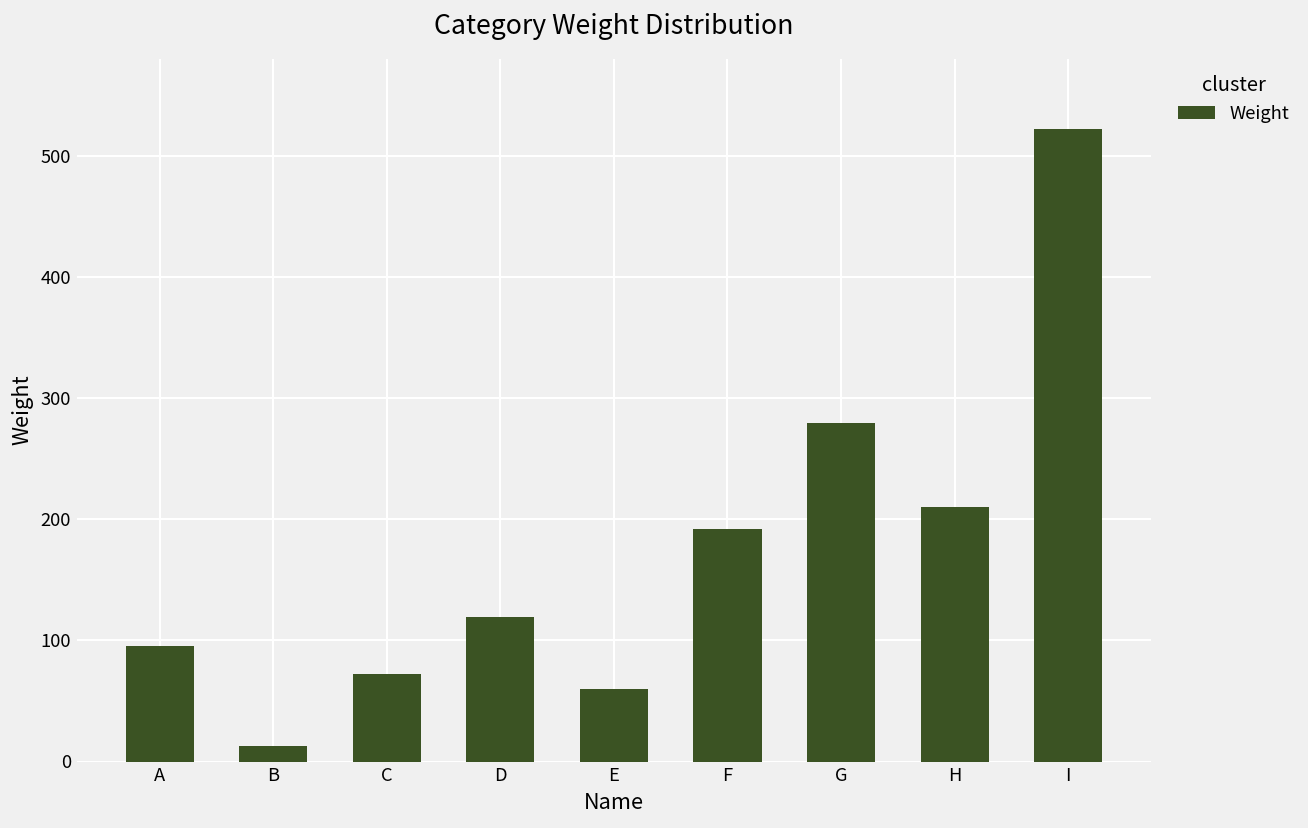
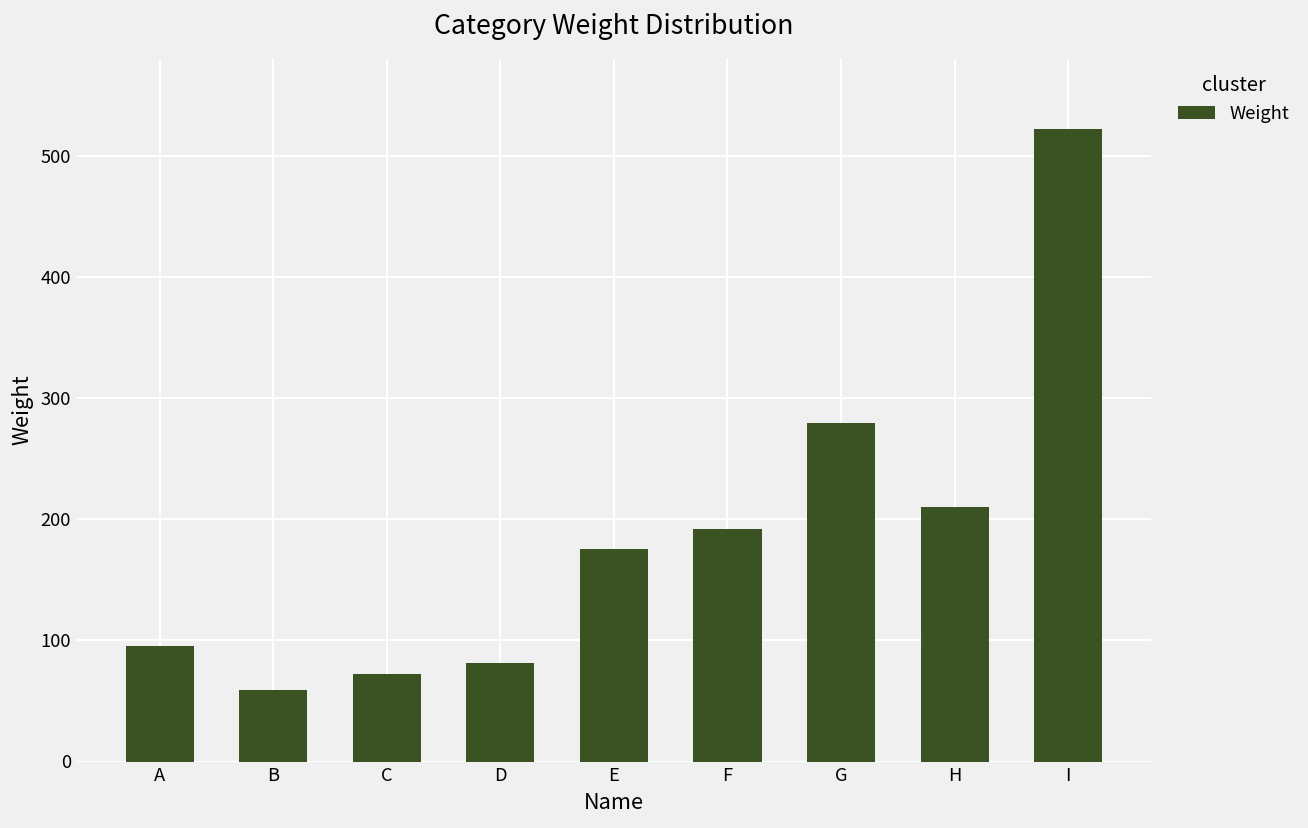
B: 13 -> 59
D: 119 -> 81
E: 60 -> 175
